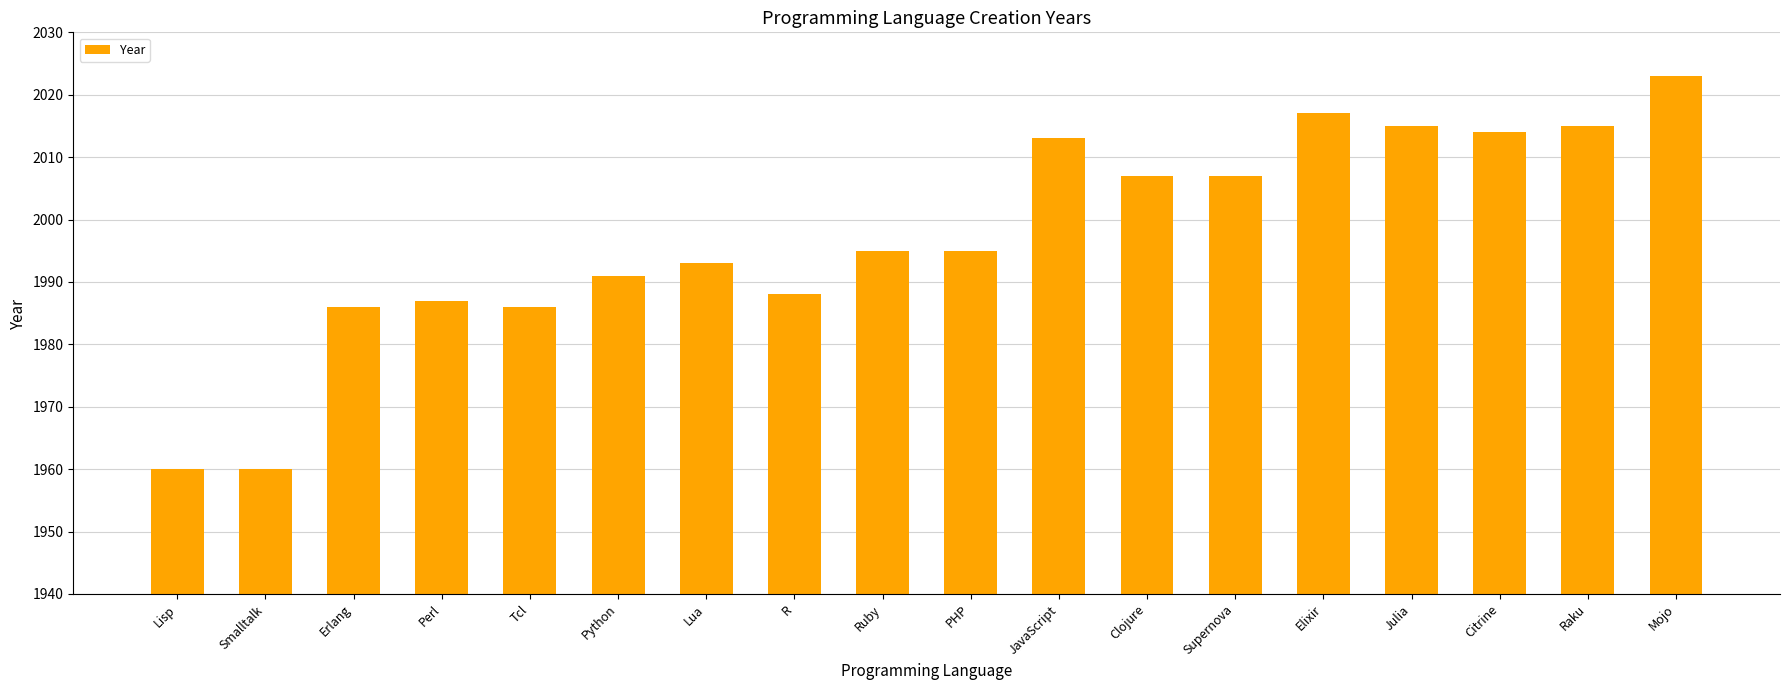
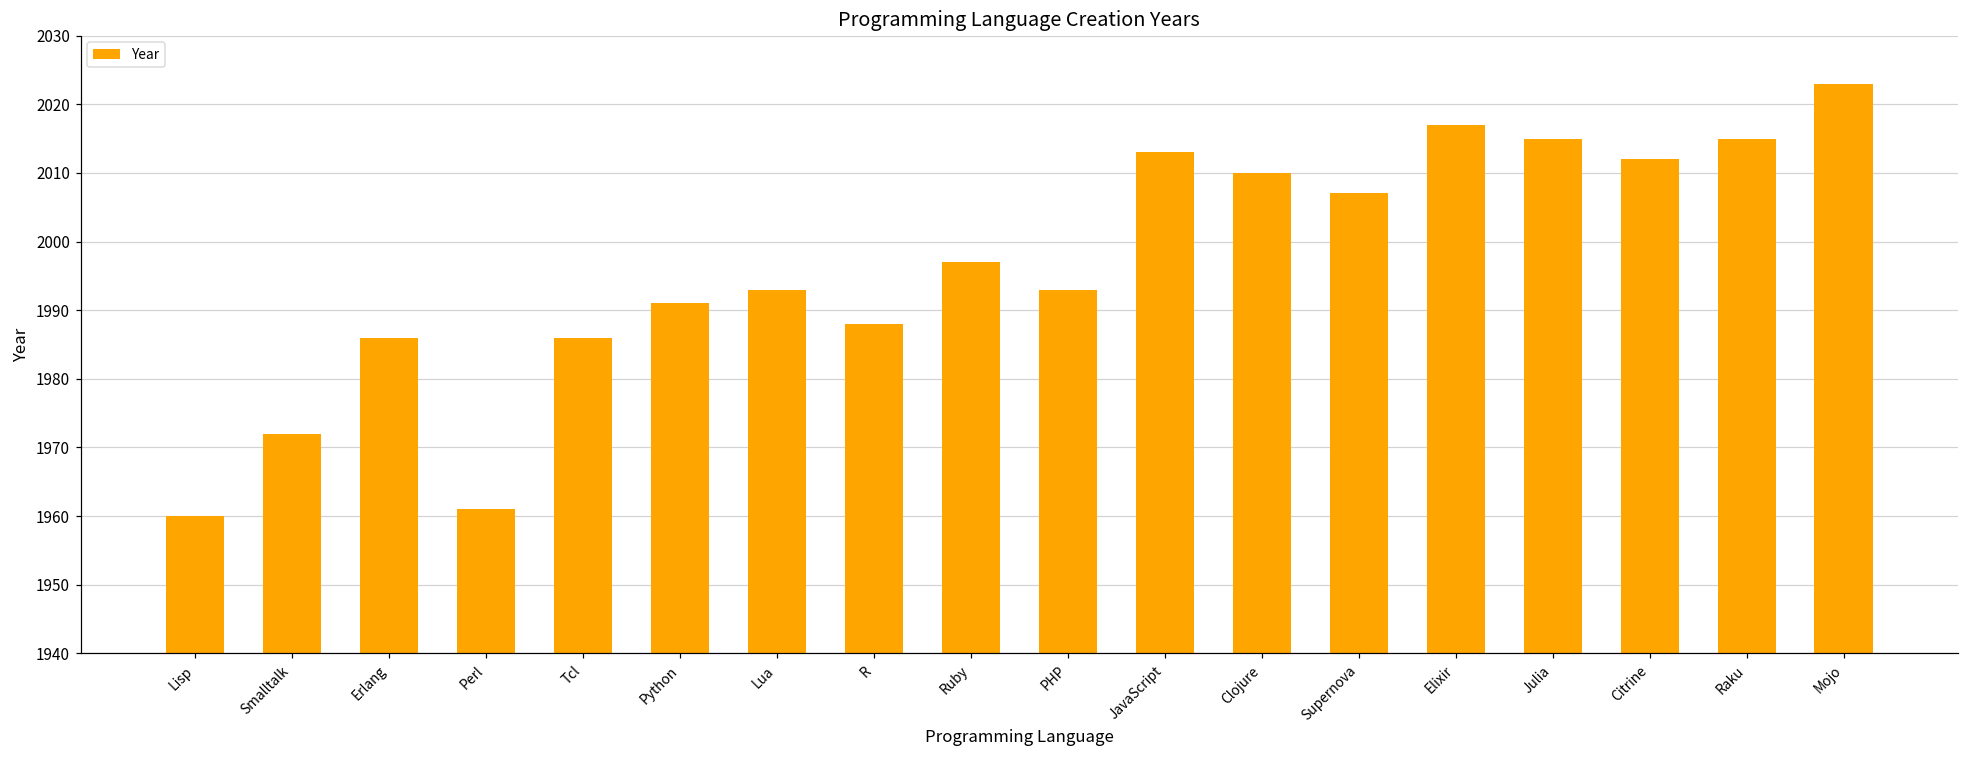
Smalltalk: 1960 -> 1972
Perl: 1987 -> 1961
Ruby: 1995 -> 1997
PHP: 1995 -> 1993
Clojure: 2007 -> 2010
Citrine: 2014 -> 2012
